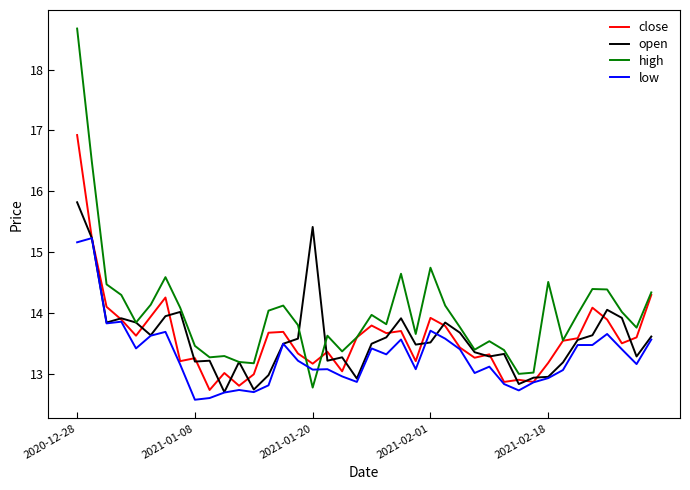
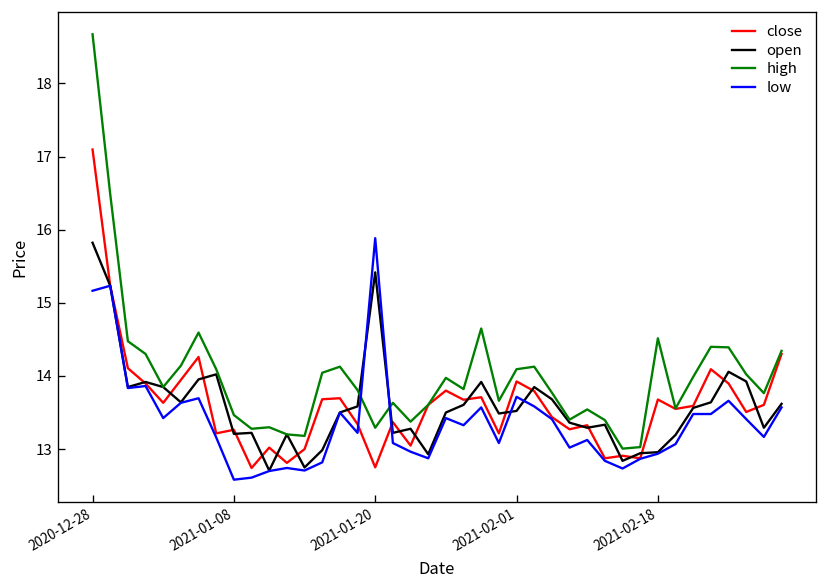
close, 2020-12-28: 16.9 -> 17.1
close, 2021-01-20: 13.2 -> 12.8
high, 2021-01-20: 12.8 -> 13.3
low, 2021-01-20: 13.1 -> 15.9
high, 2021-02-01: 14.7 -> 14.1
close, 2021-02-18: 13.2 -> 13.7
